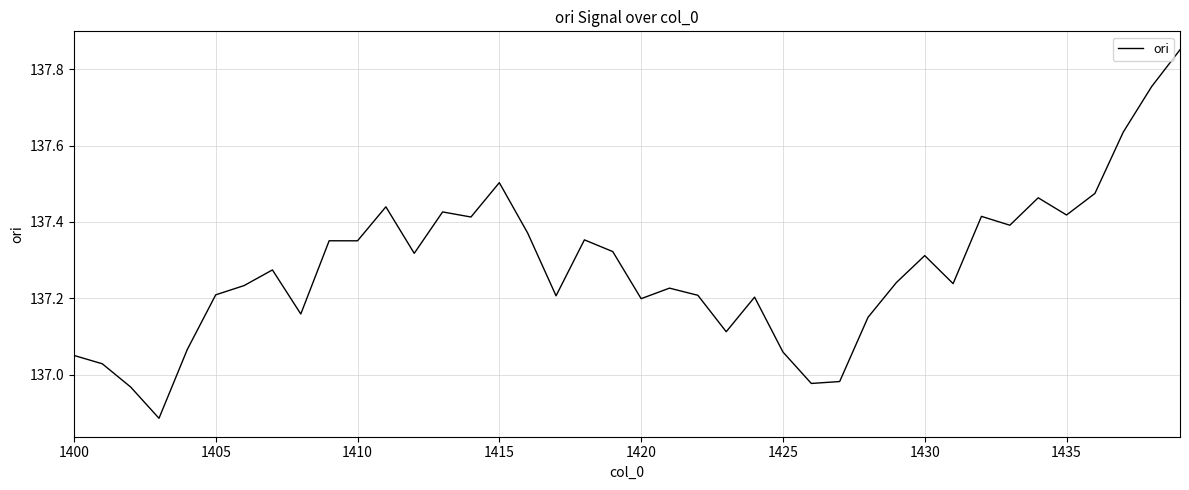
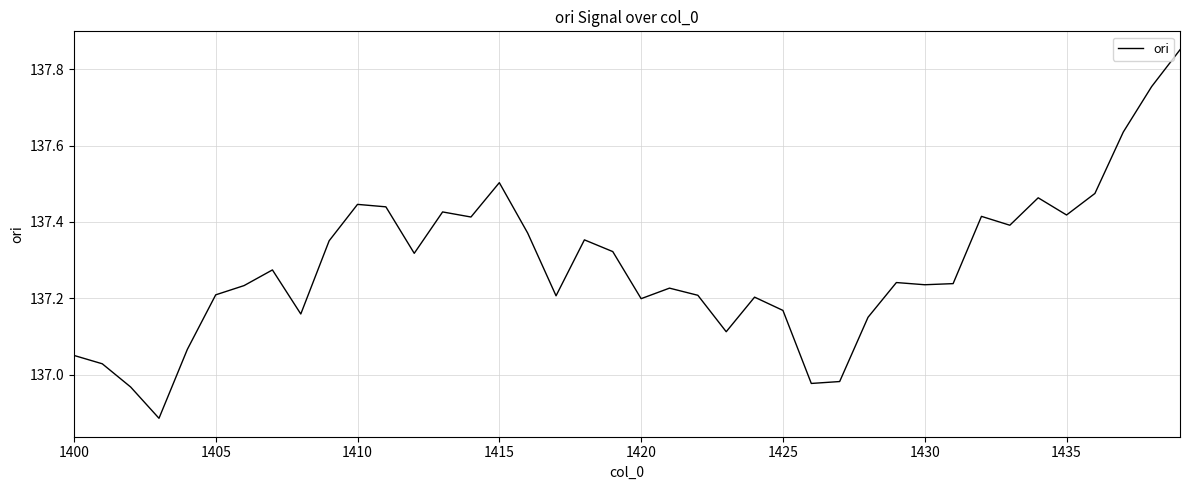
1410: 137.35 -> 137.45
1425: 137.06 -> 137.17
1430: 137.31 -> 137.24
